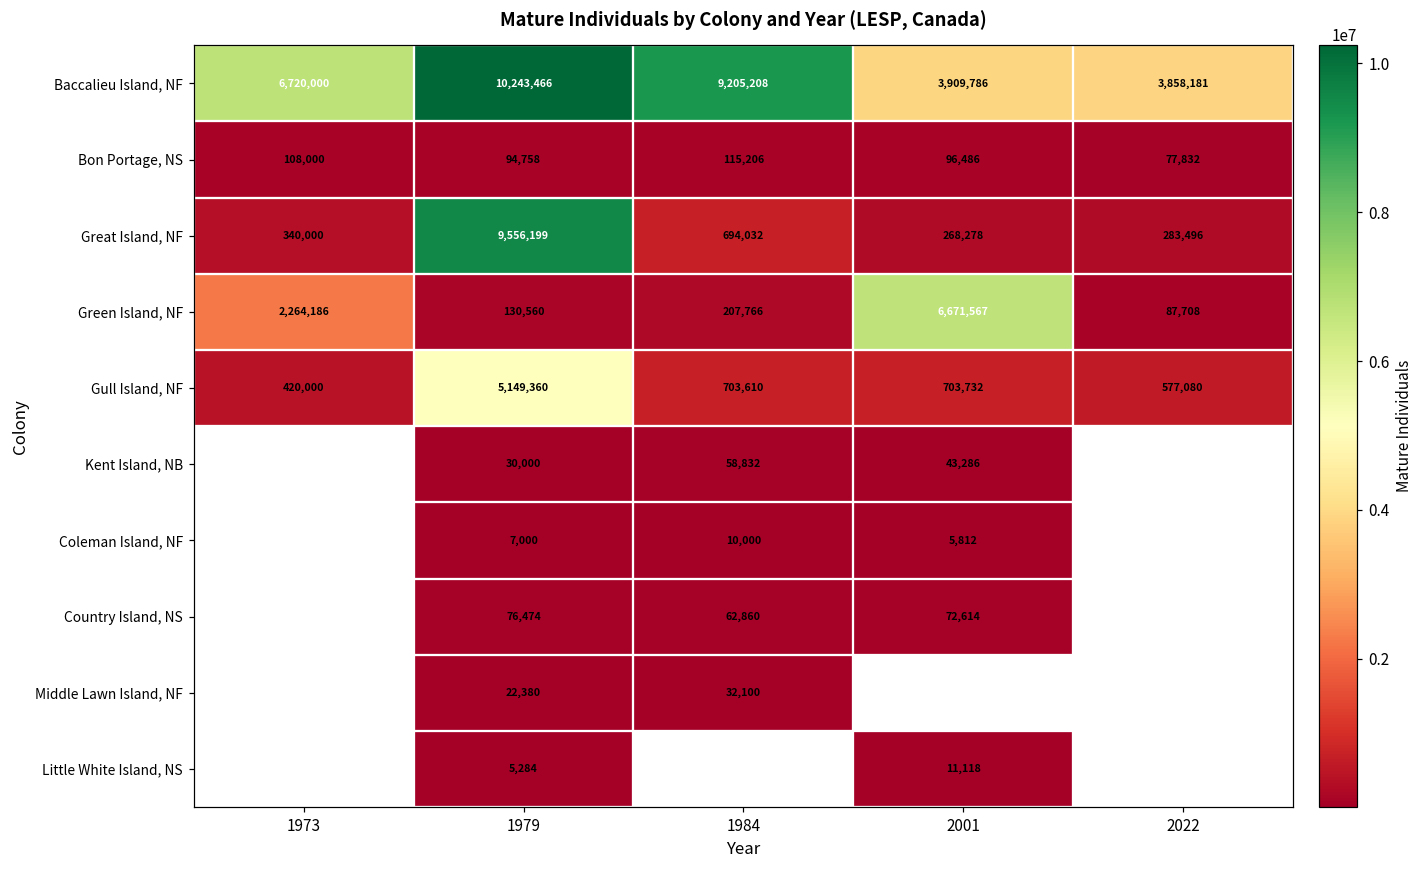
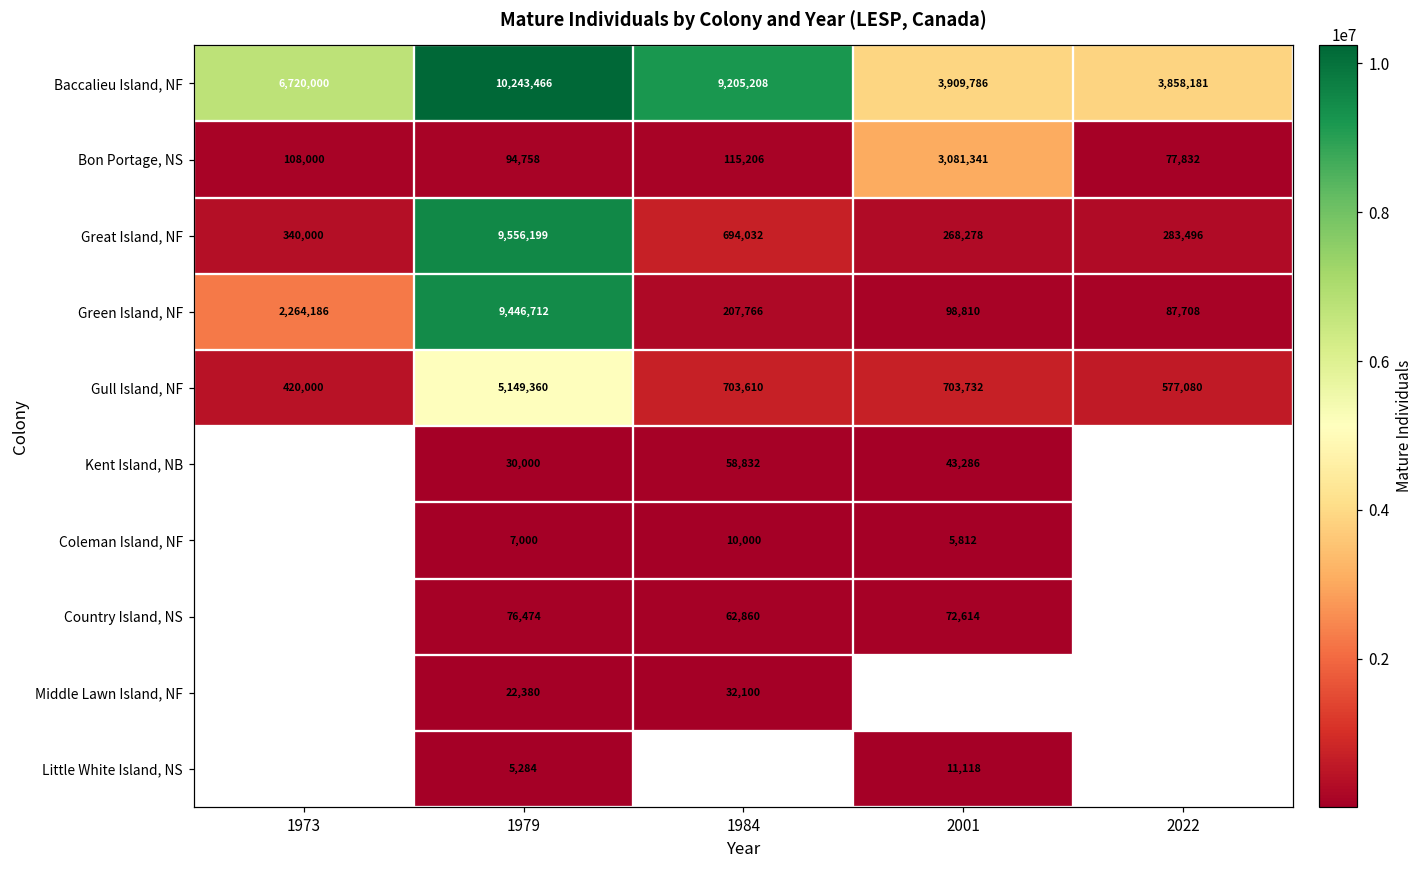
Bon Portage, NS, 2001: 96,486 -> 3,081,341
Green Island, NF, 1979: 130,560 -> 9,446,712
Green Island, NF, 2001: 6,671,567 -> 98,810
